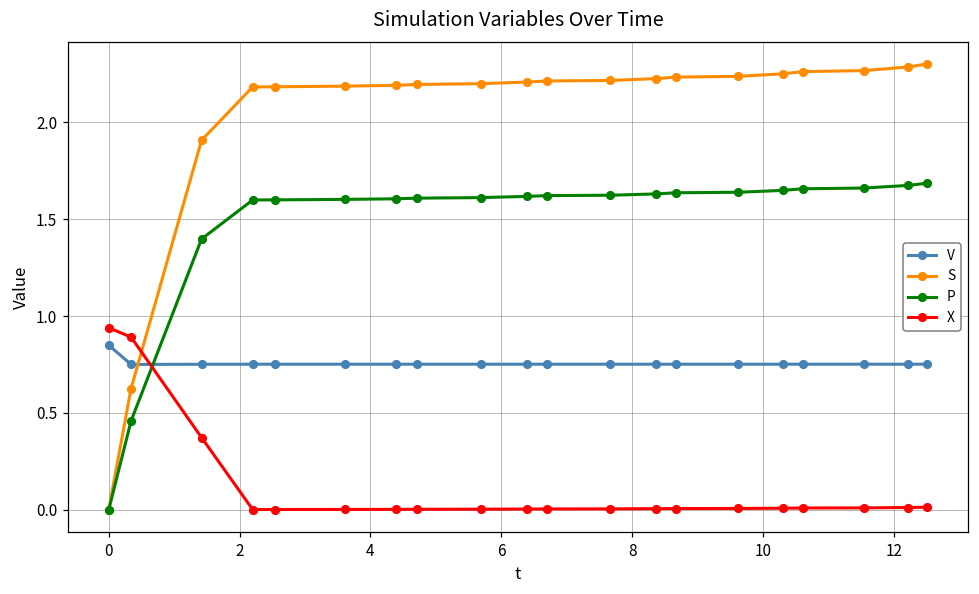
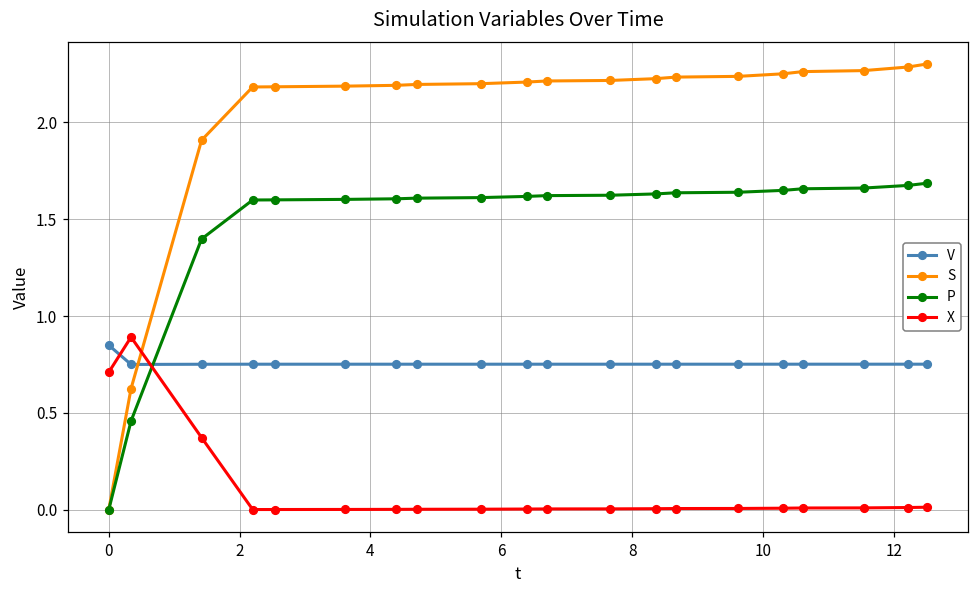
X, 0: 0.94 -> 0.71
